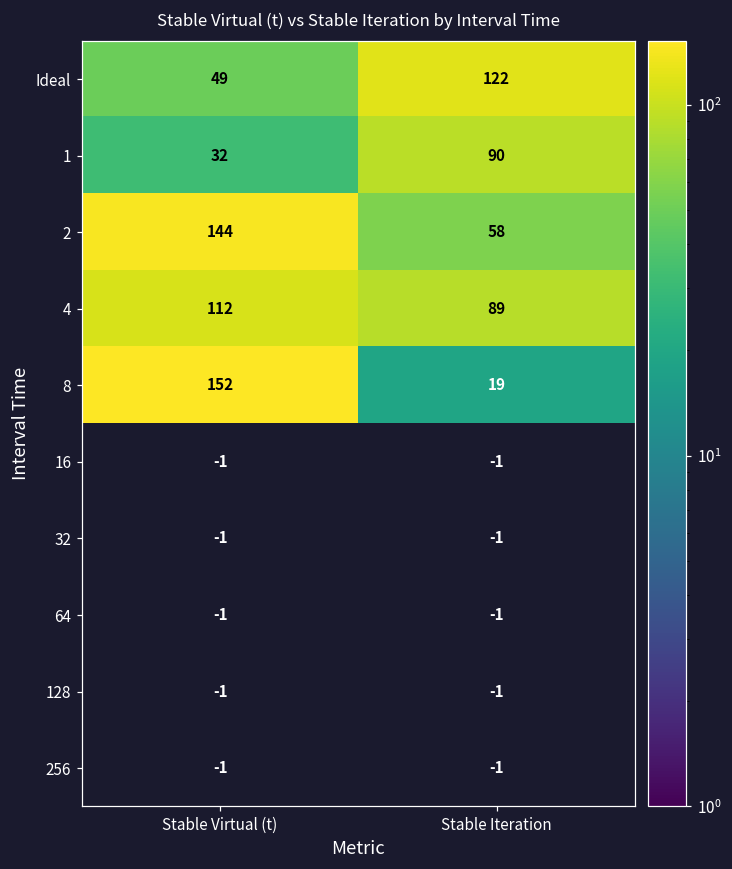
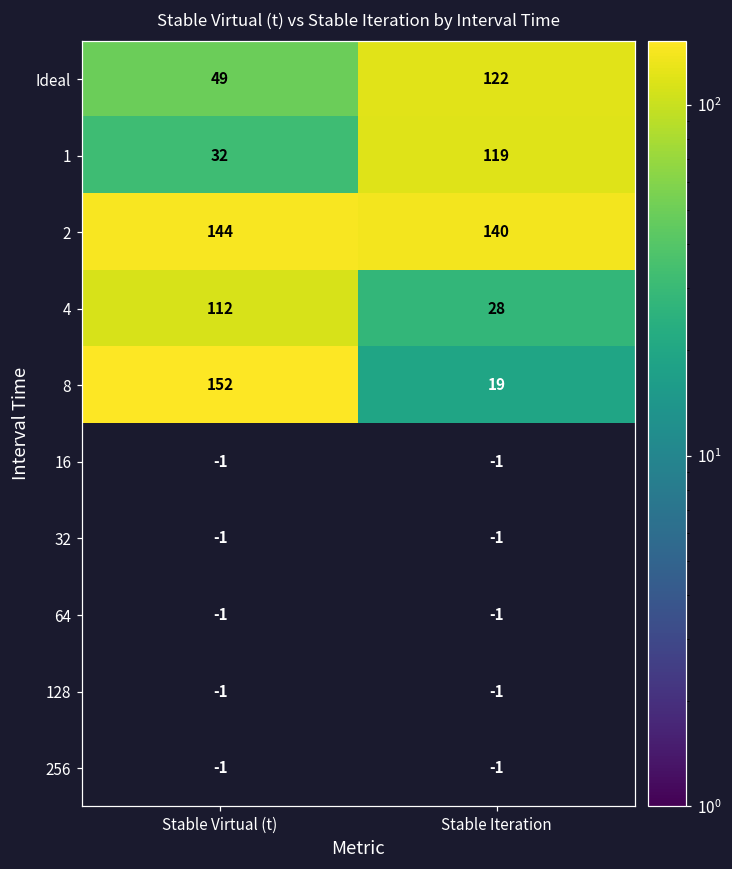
1, Stable Iteration: 90 -> 119
2, Stable Iteration: 58 -> 140
4, Stable Iteration: 89 -> 28
